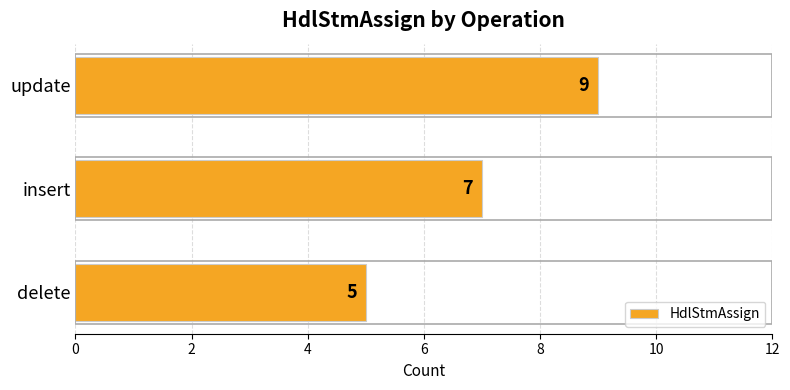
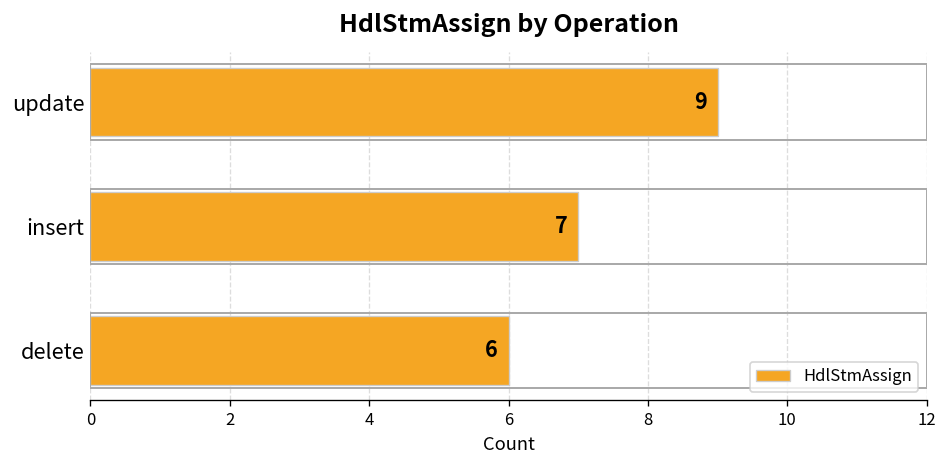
delete: 5 -> 6
